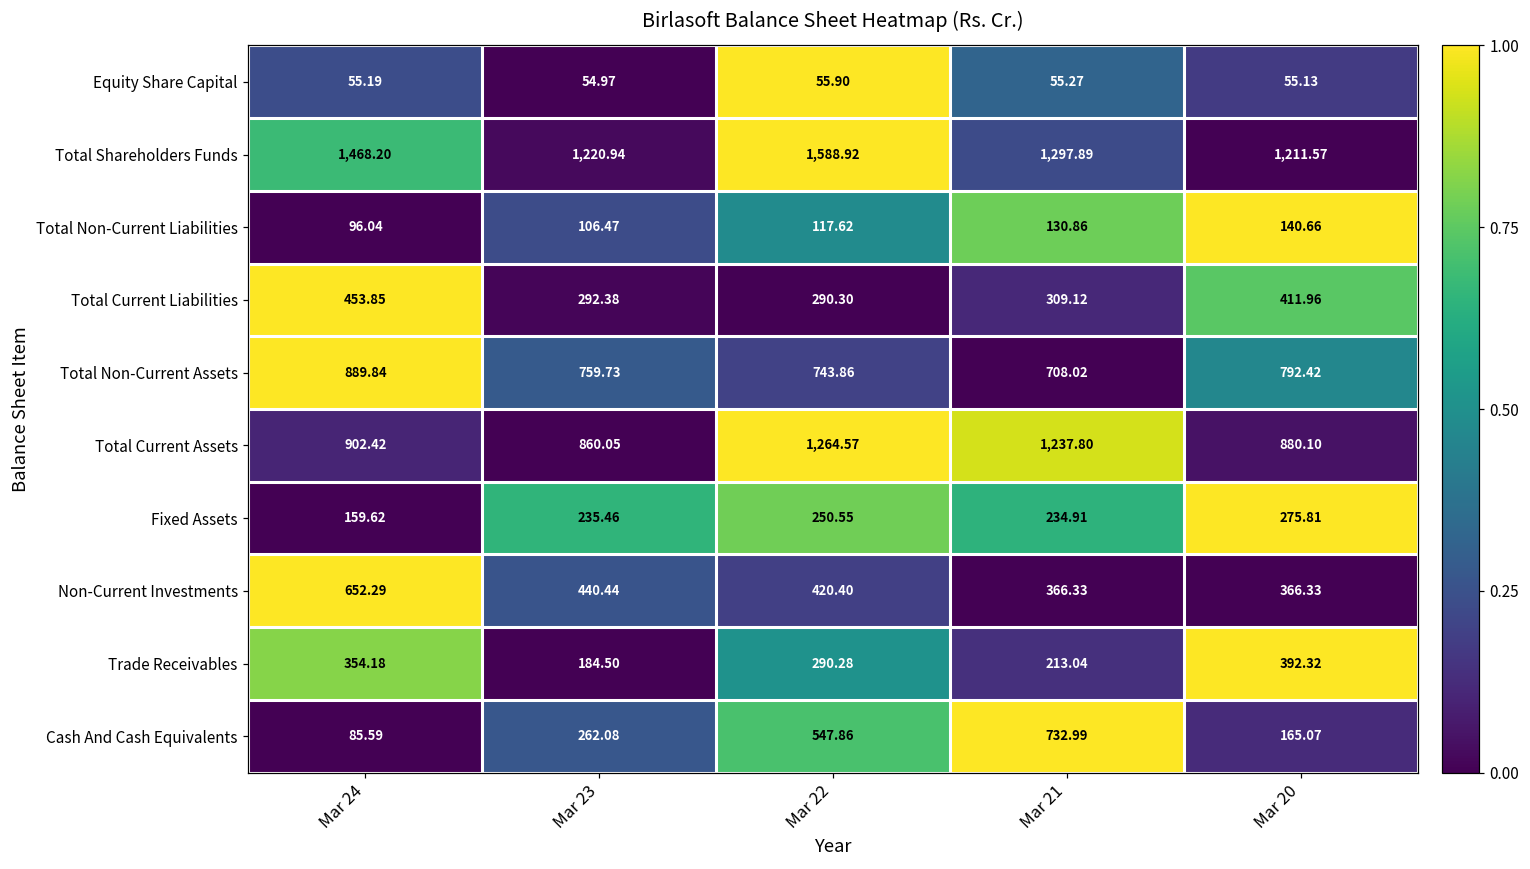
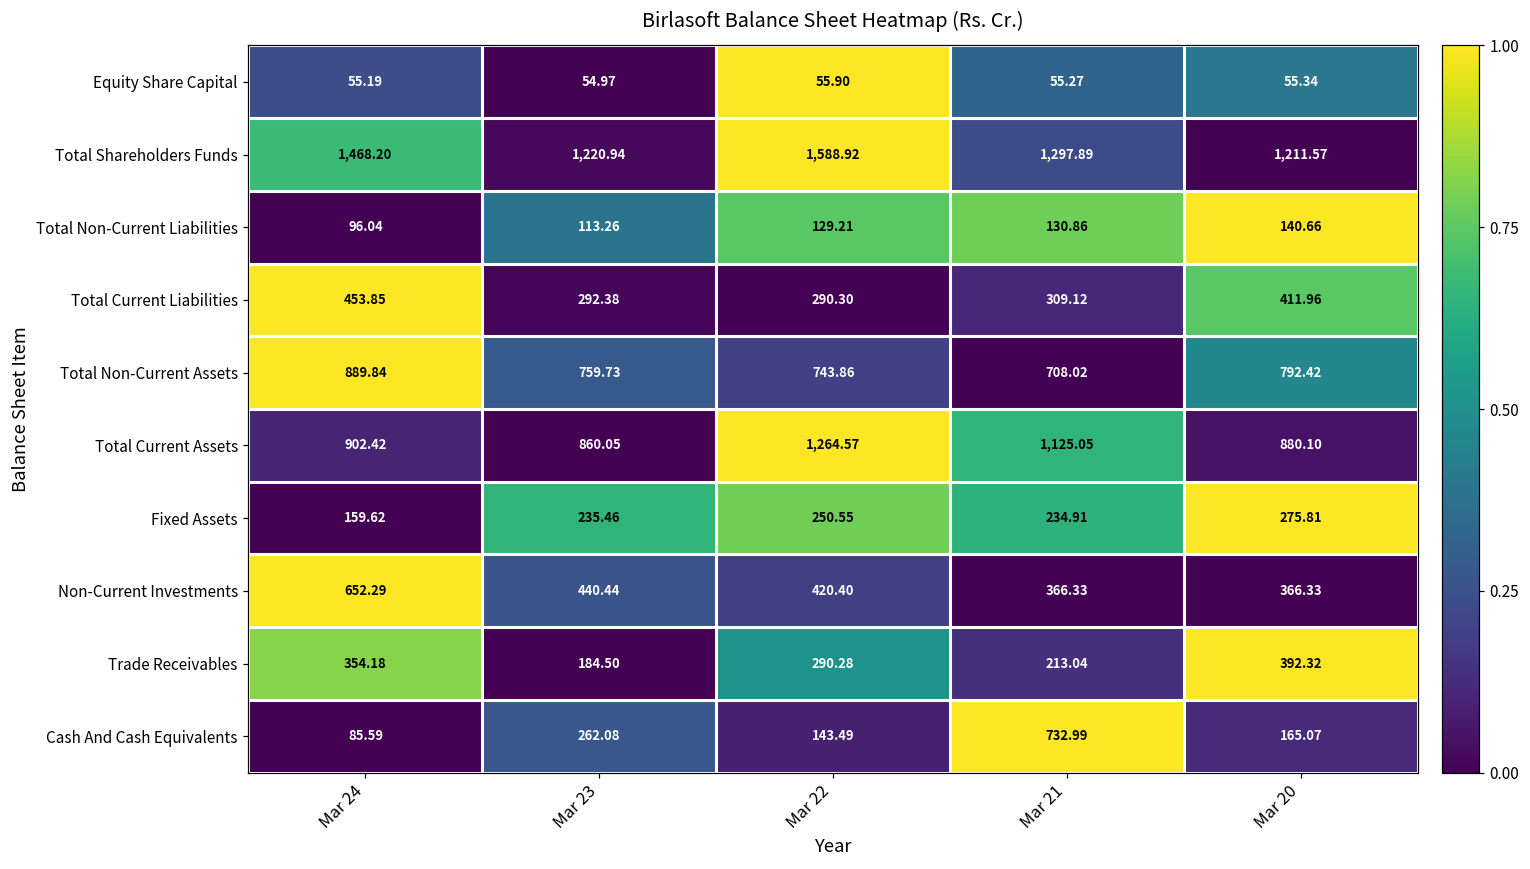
Equity Share Capital, Mar 20: 55.13 -> 55.34
Total Non-Current Liabilities, Mar 23: 106.47 -> 113.26
Total Non-Current Liabilities, Mar 22: 117.62 -> 129.21
Total Current Assets, Mar 21: 1,237.80 -> 1,125.05
Cash And Cash Equivalents, Mar 22: 547.86 -> 143.49
